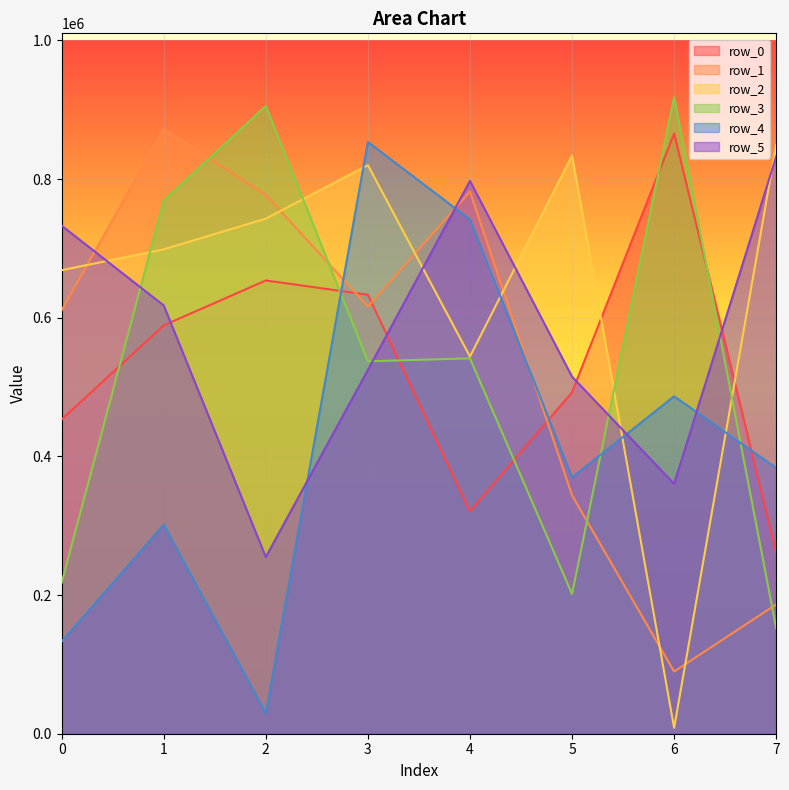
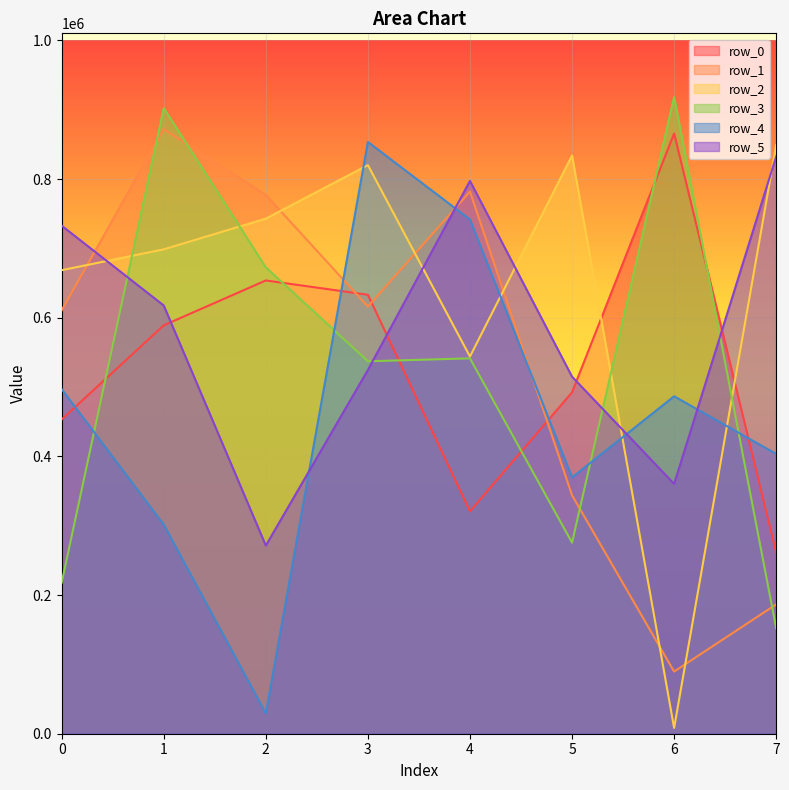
row_4, 0: 130000 -> 500000
row_3, 1: 770000 -> 900000
row_3, 2: 910000 -> 670000
row_5, 2: 250000 -> 270000
row_3, 5: 200000 -> 280000
row_4, 7: 380000 -> 400000
